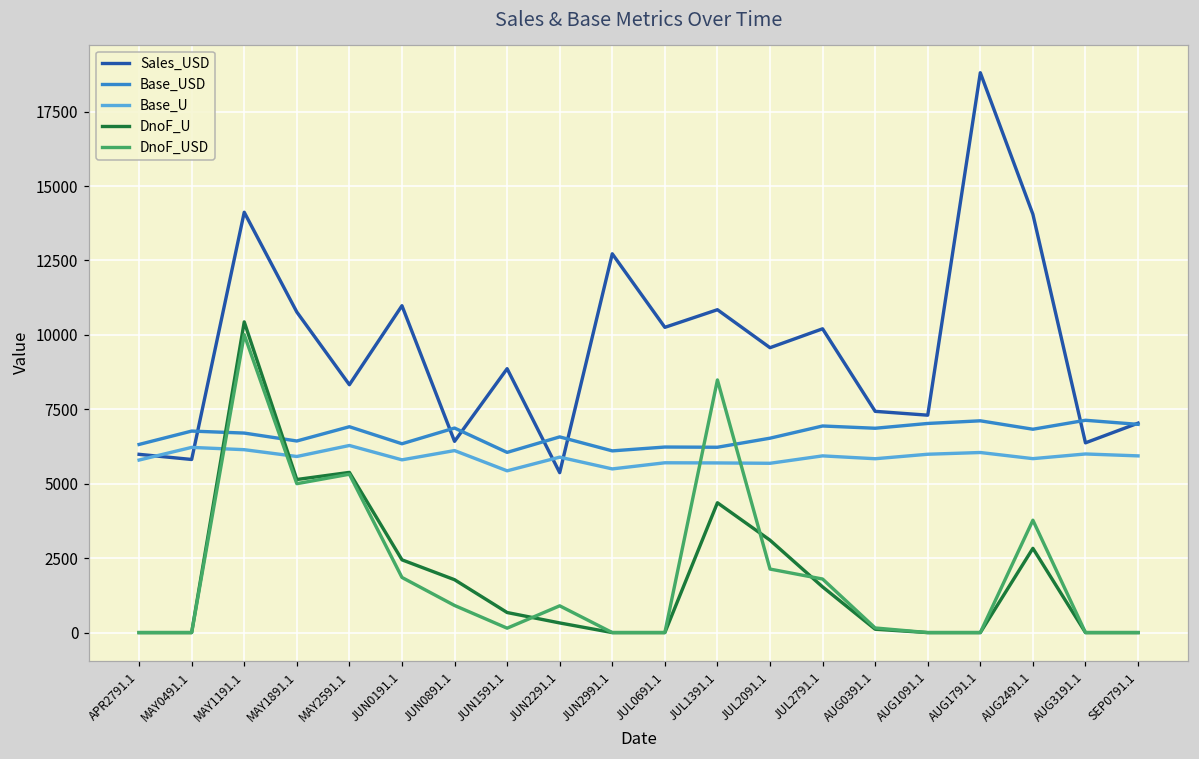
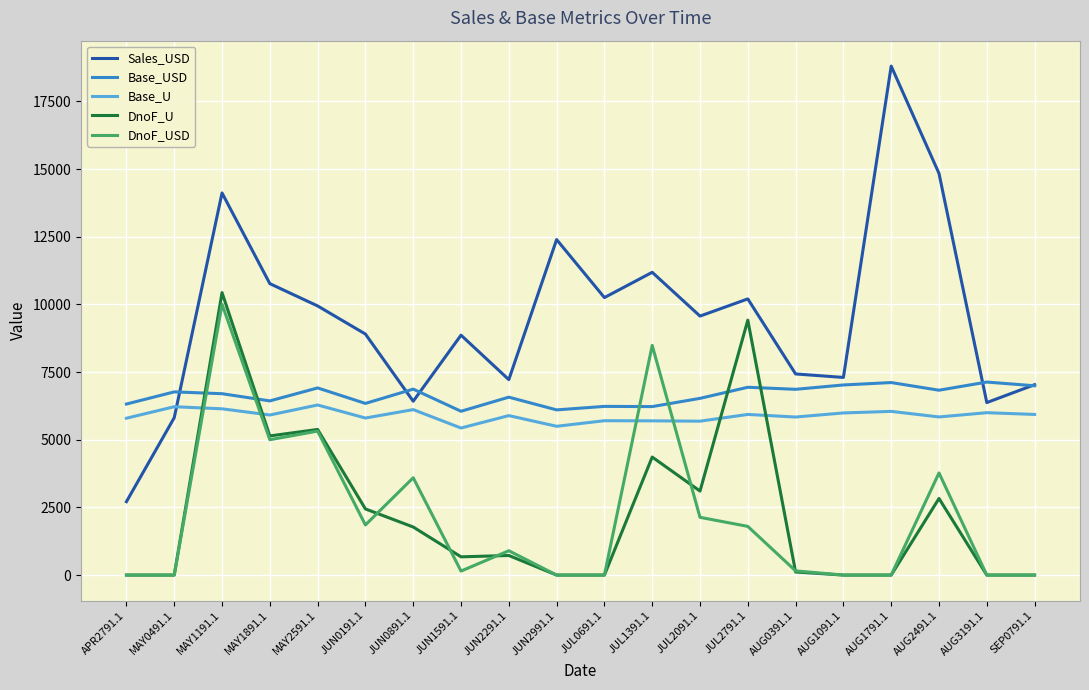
Sales_USD, APR2791.1: 6000 -> 2700
Sales_USD, MAY2591.1: 8300 -> 9900
Sales_USD, JUN0191.1: 11000 -> 8900
DnoF_USD, JUN0891.1: 900 -> 3600
Sales_USD, JUN2291.1: 5400 -> 7200
DnoF_U, JUN2291.1: 300 -> 700
Sales_USD, JUN2991.1: 12700 -> 12400
Sales_USD, JUL1391.1: 10800 -> 11200
DnoF_U, JUL2791.1: 1500 -> 9400
Sales_USD, AUG2491.1: 14100 -> 14800
